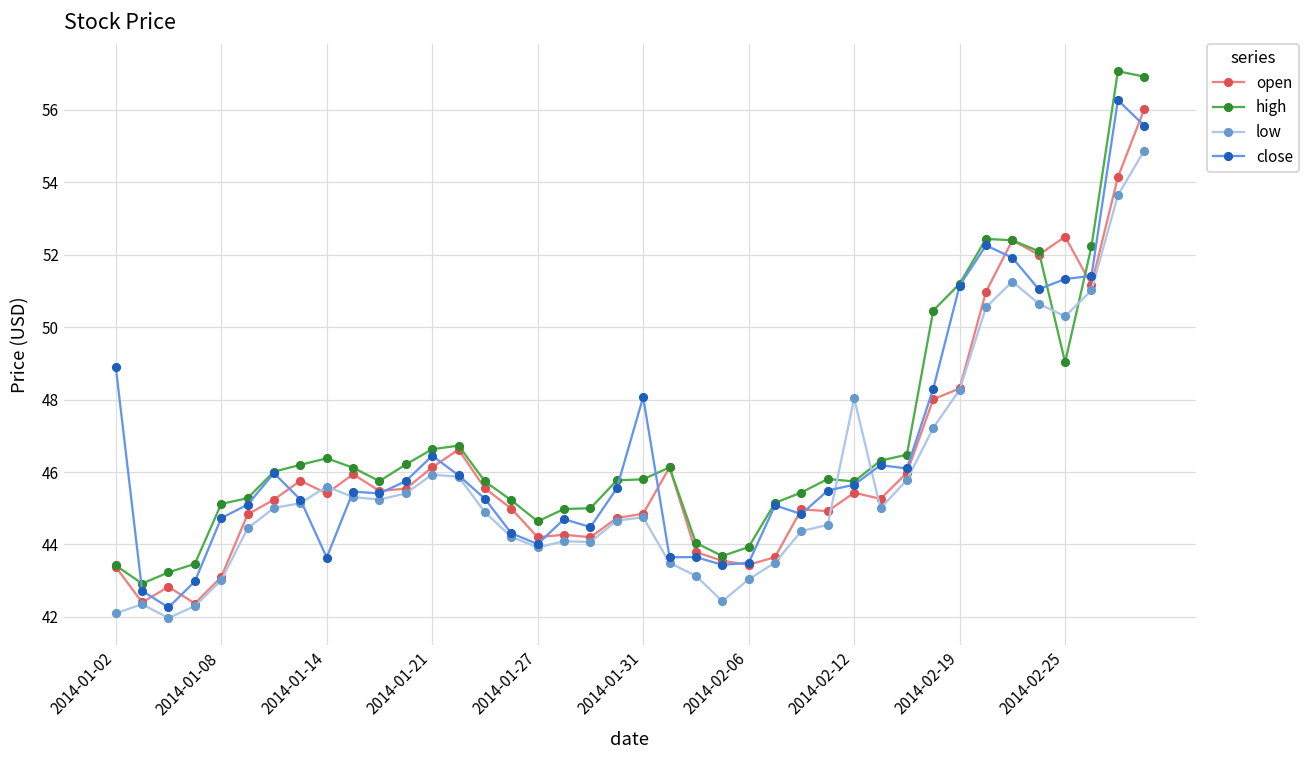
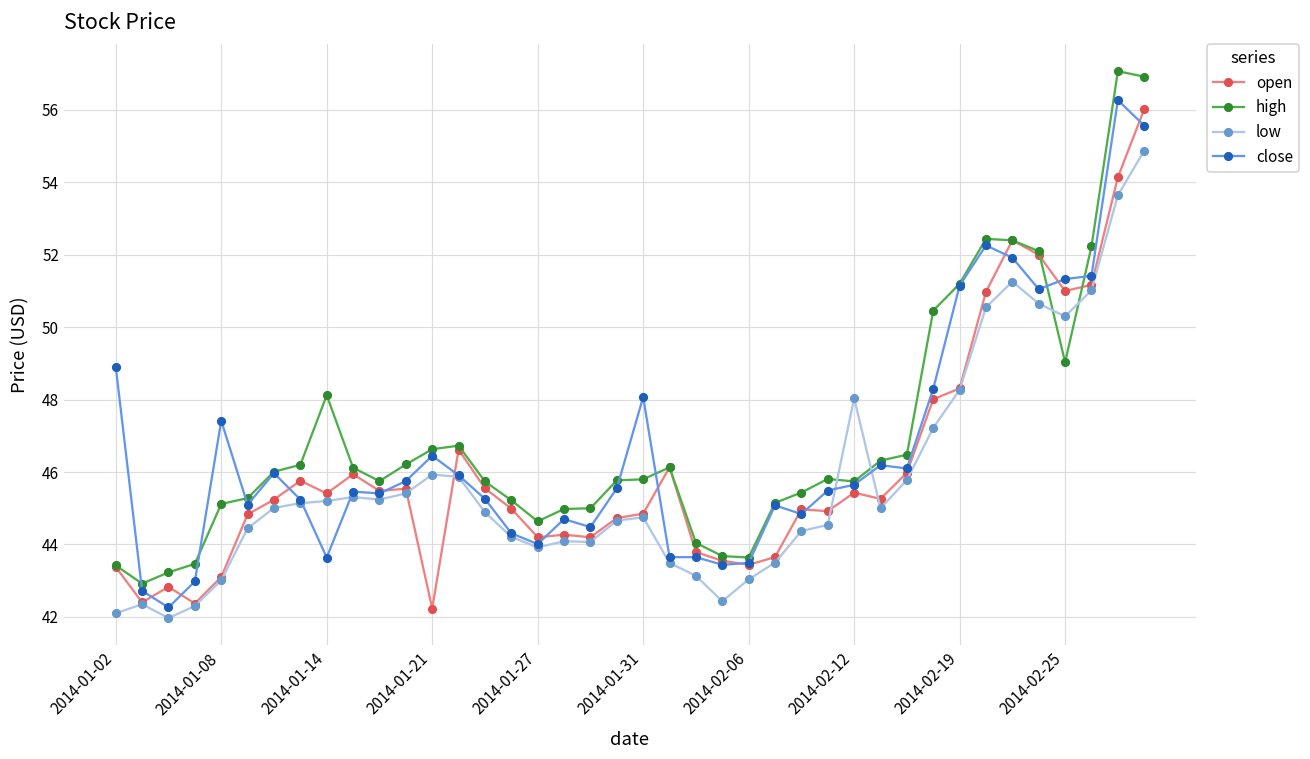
close, 2014-01-08: 44.7 -> 47.4
high, 2014-01-14: 46.4 -> 48.1
low, 2014-01-14: 45.6 -> 45.2
open, 2014-01-21: 46.1 -> 42.2
high, 2014-02-06: 43.9 -> 43.6
open, 2014-02-25: 52.5 -> 51.0
